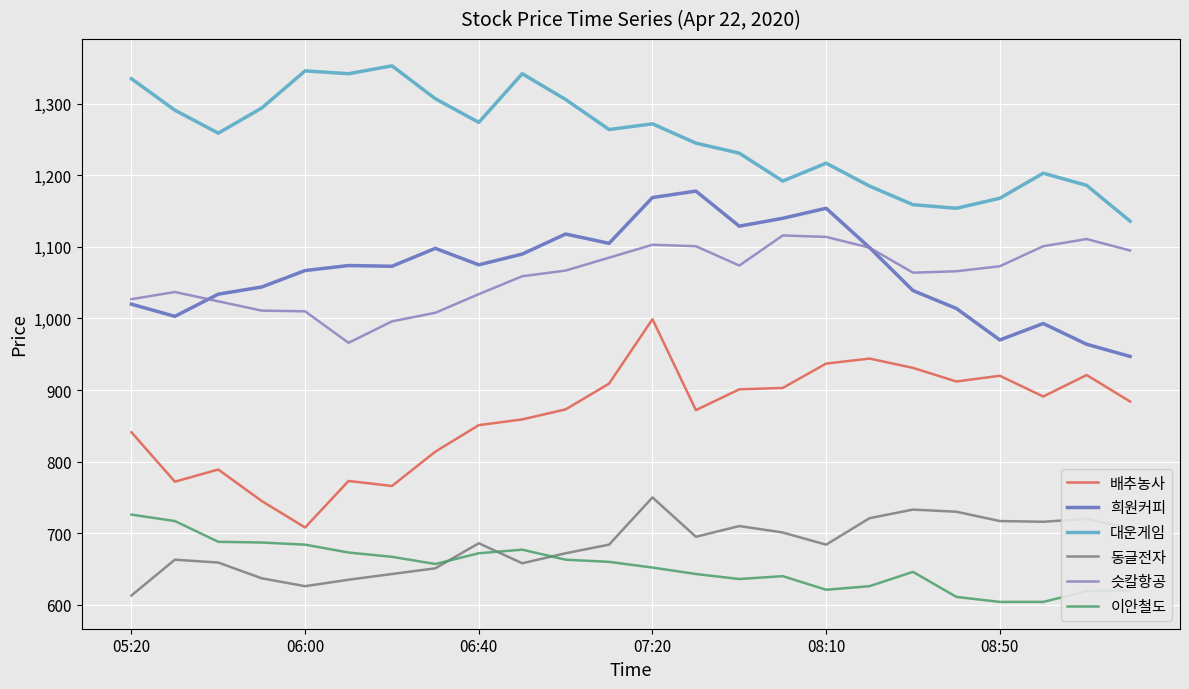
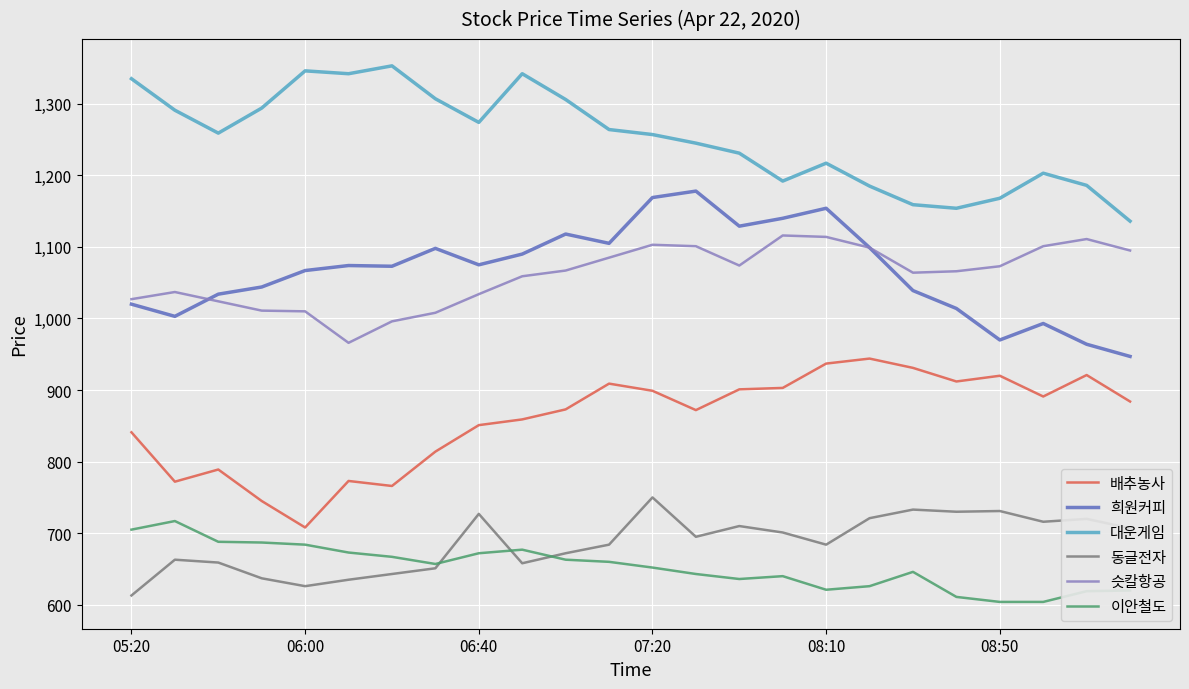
이안철도, 05:20: 730 -> 710
동글전자, 06:40: 690 -> 730
배추농사, 07:20: 1,000 -> 900
대운게임, 07:20: 1,270 -> 1,260
동글전자, 08:50: 720 -> 730
